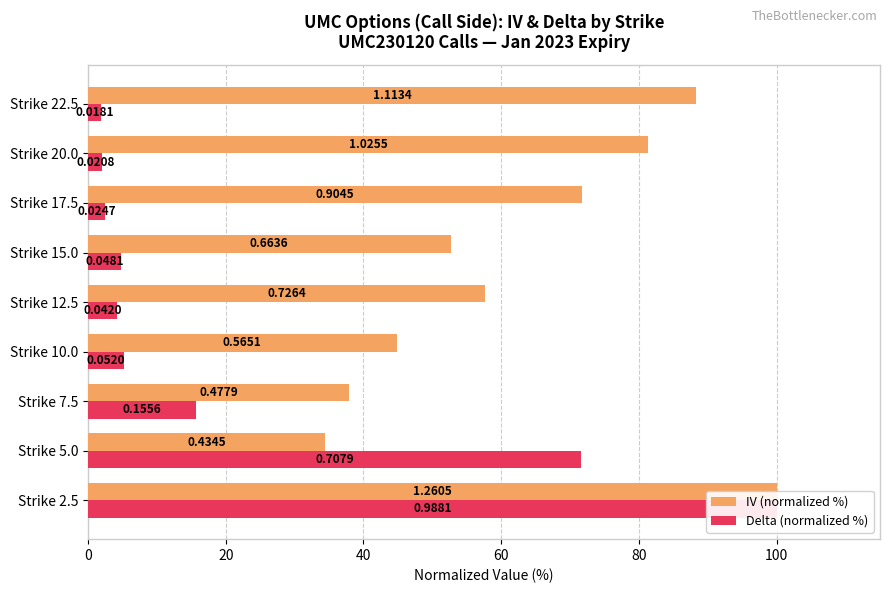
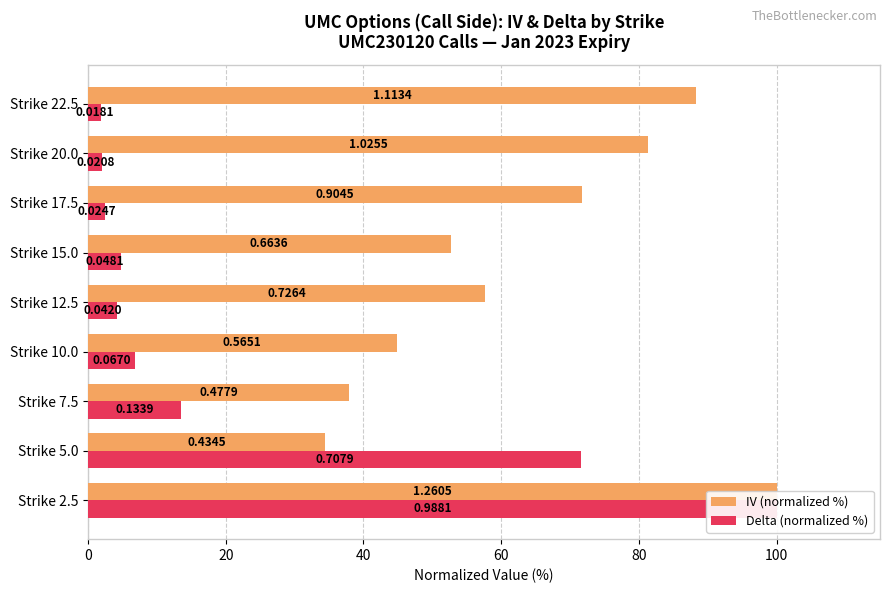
Delta (normalized %), Strike 10.0: 0.0520 -> 0.0670
Delta (normalized %), Strike 7.5: 0.1556 -> 0.1339
